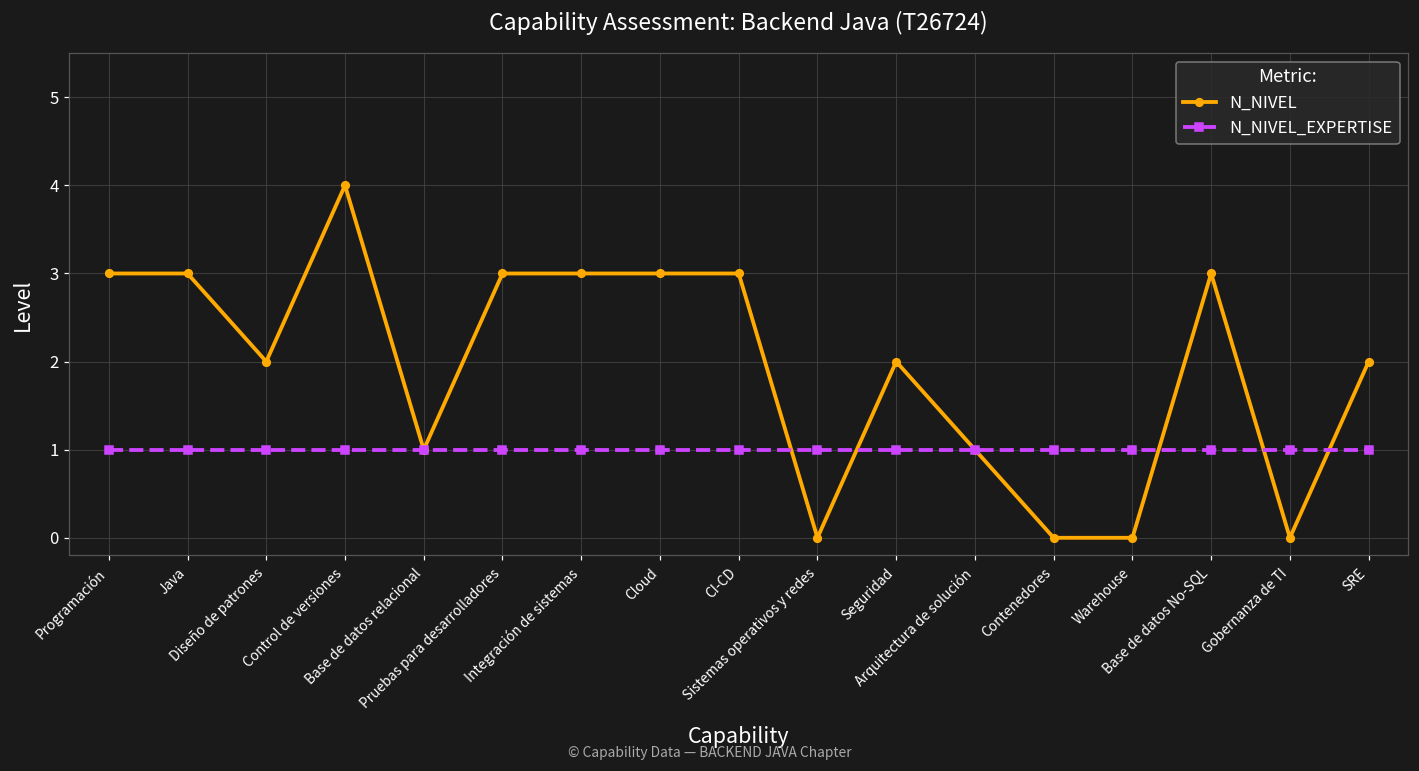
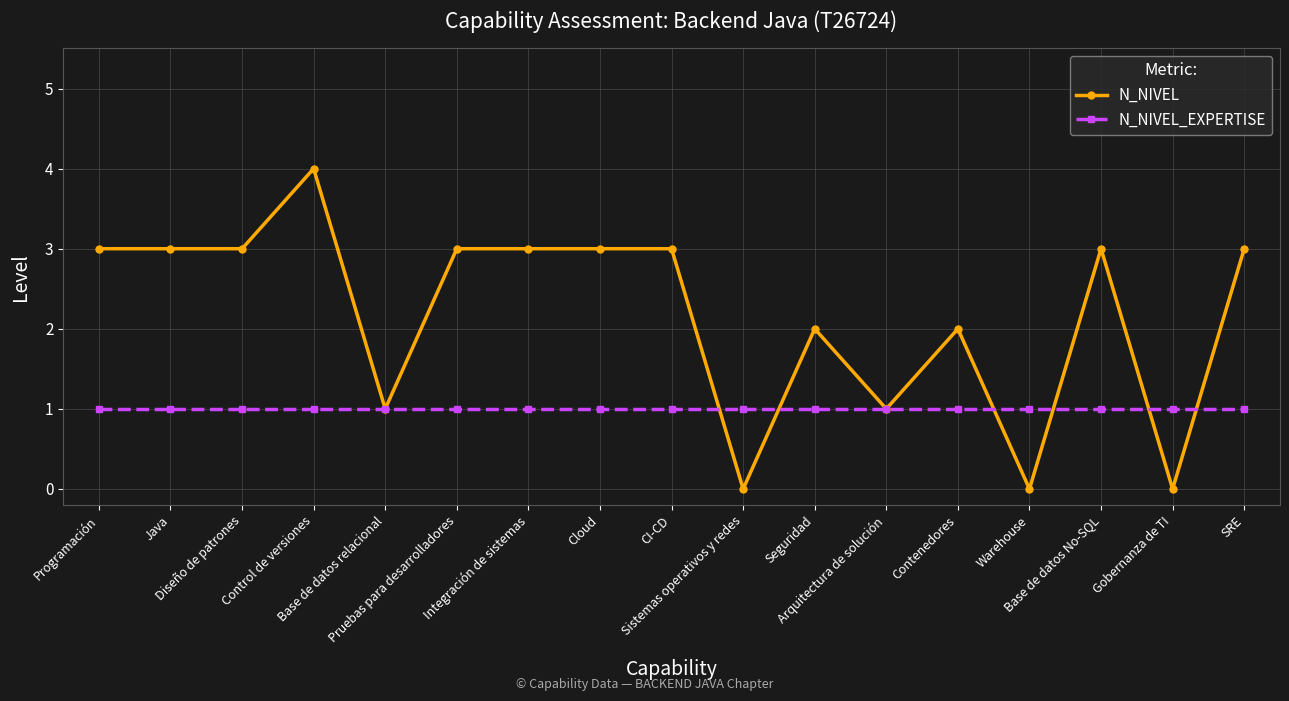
N_NIVEL, Diseño de patrones: 2 -> 3
N_NIVEL, Contenedores: 0 -> 2
N_NIVEL, SRE: 2 -> 3
